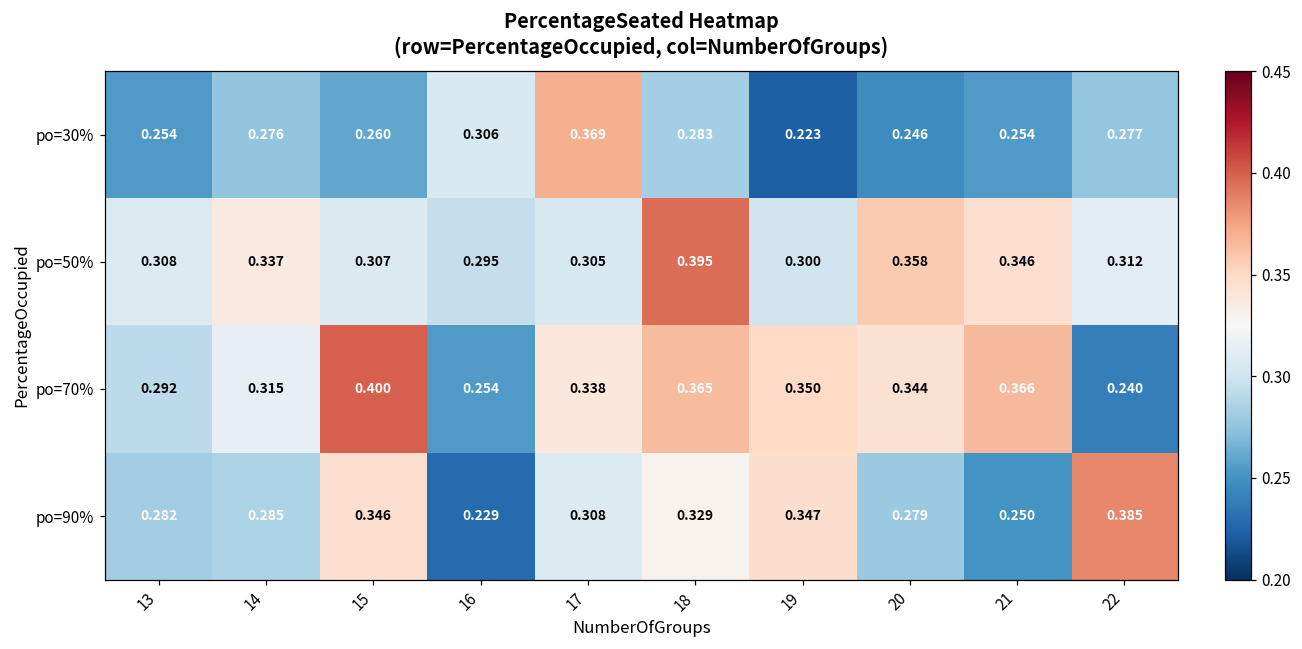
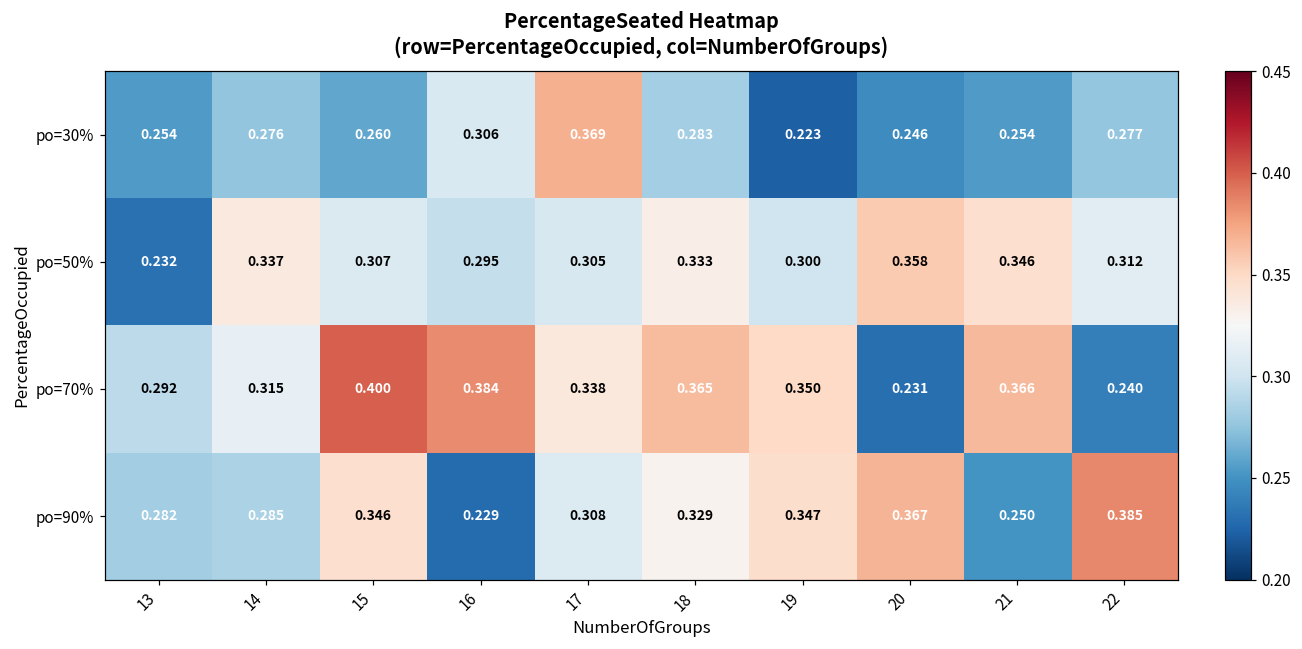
po=50%, 13: 0.308 -> 0.232
po=50%, 18: 0.395 -> 0.333
po=70%, 16: 0.254 -> 0.384
po=70%, 20: 0.344 -> 0.231
po=90%, 20: 0.279 -> 0.367
